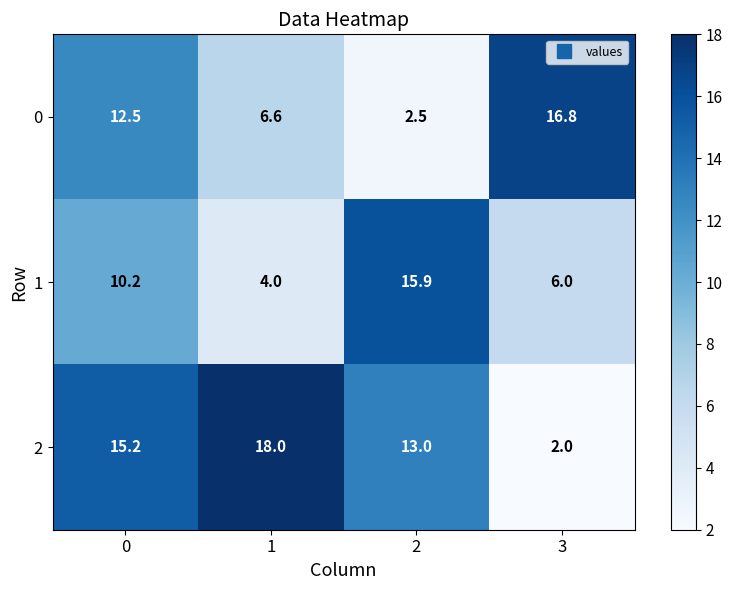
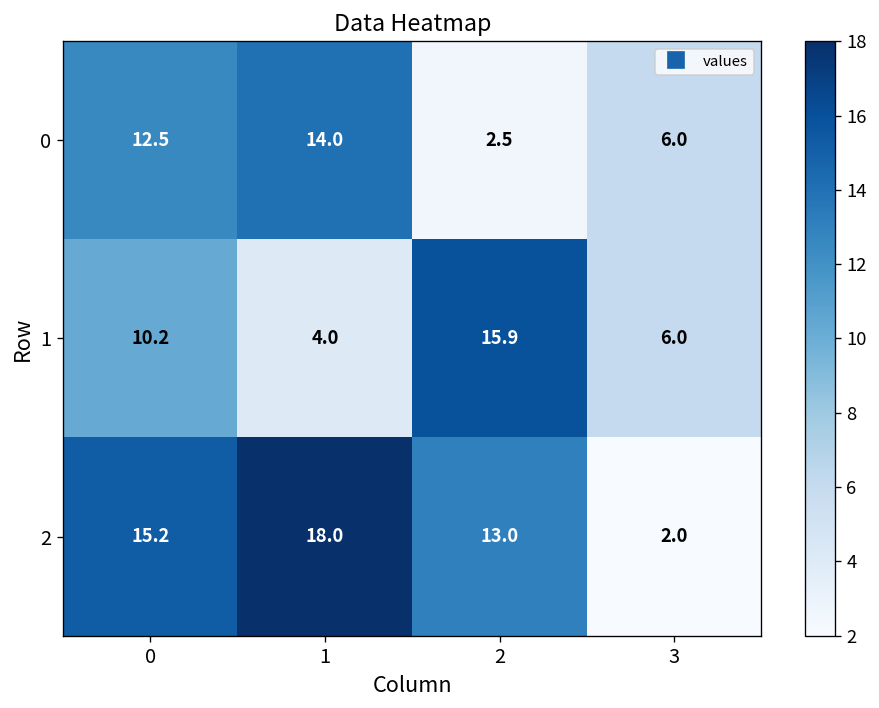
0, 1: 6.6 -> 14.0
0, 3: 16.8 -> 6.0
